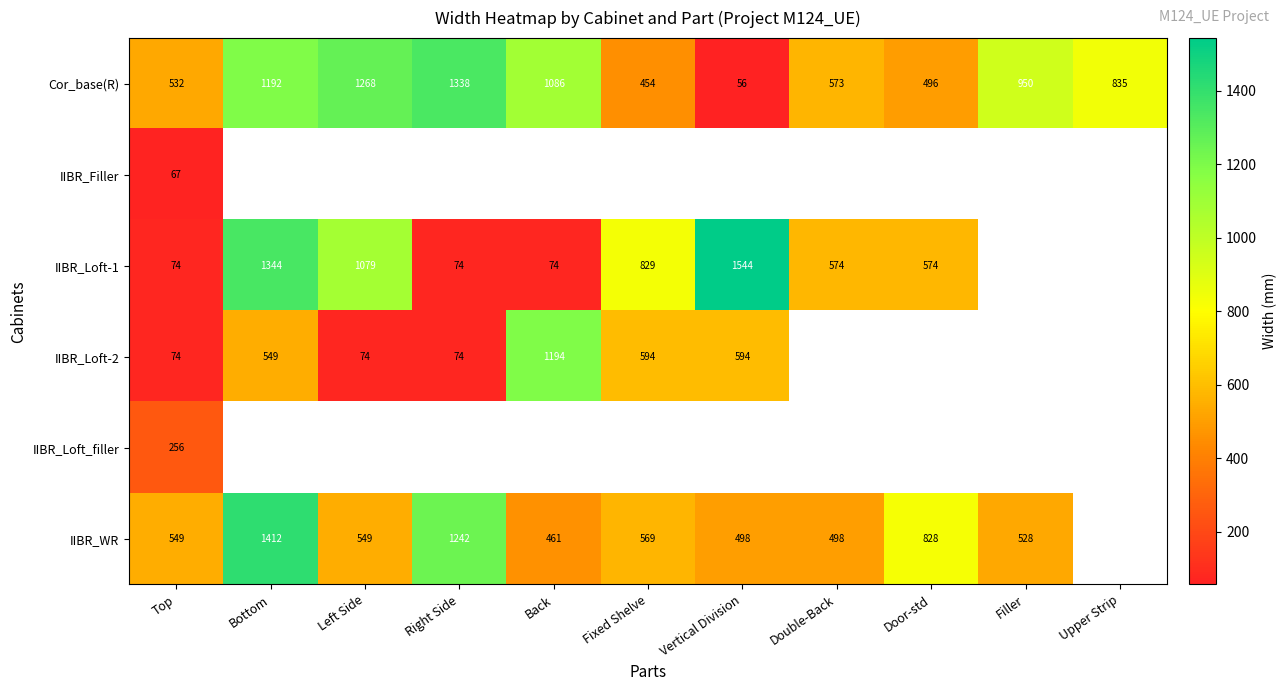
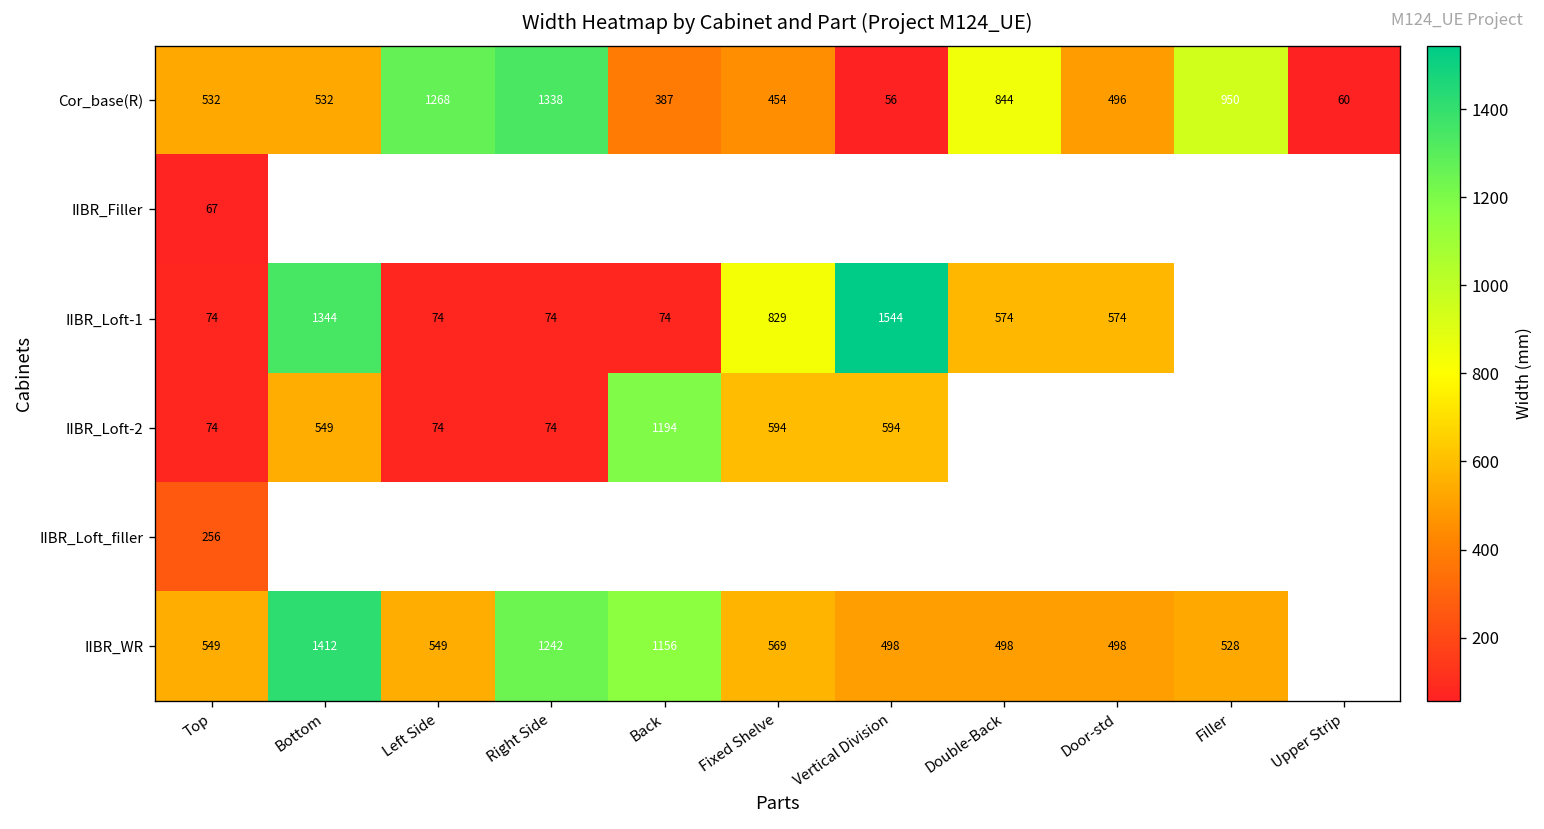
Cor_base(R), Bottom: 1192 -> 532
Cor_base(R), Back: 1086 -> 387
Cor_base(R), Double-Back: 573 -> 844
Cor_base(R), Upper Strip: 835 -> 60
IIBR_Loft-1, Left Side: 1079 -> 74
IIBR_WR, Back: 461 -> 1156
IIBR_WR, Door-std: 828 -> 498
